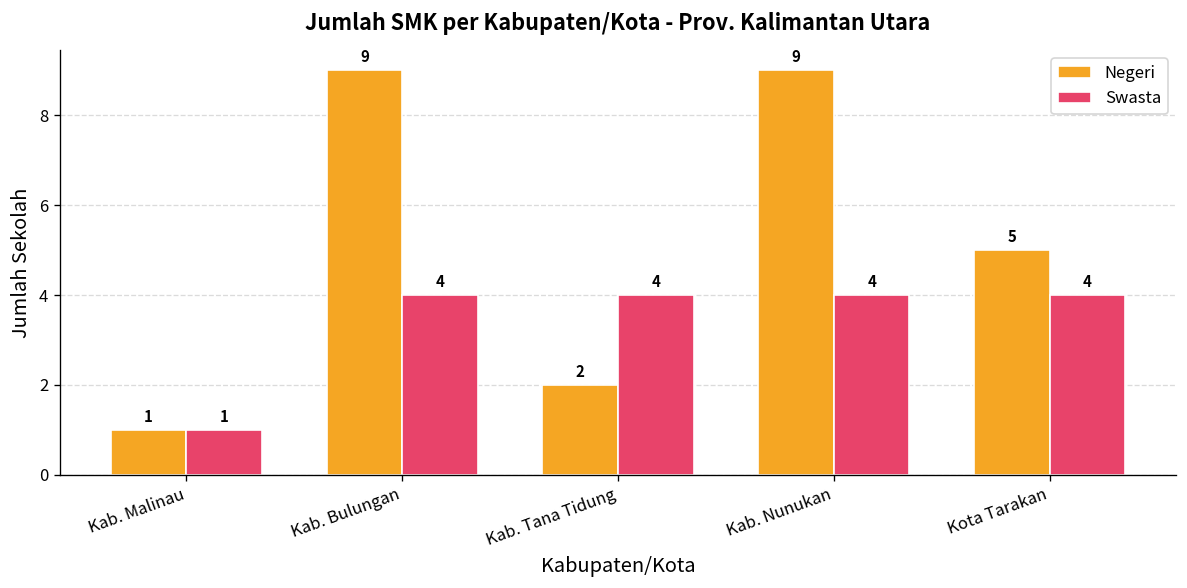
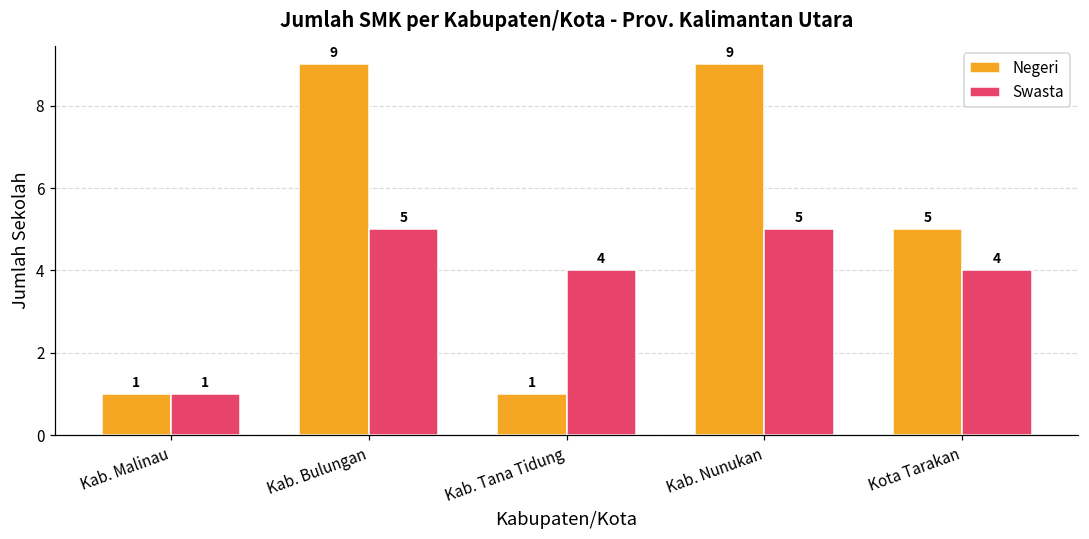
Swasta, Kab. Bulungan: 4 -> 5
Negeri, Kab. Tana Tidung: 2 -> 1
Swasta, Kab. Nunukan: 4 -> 5
